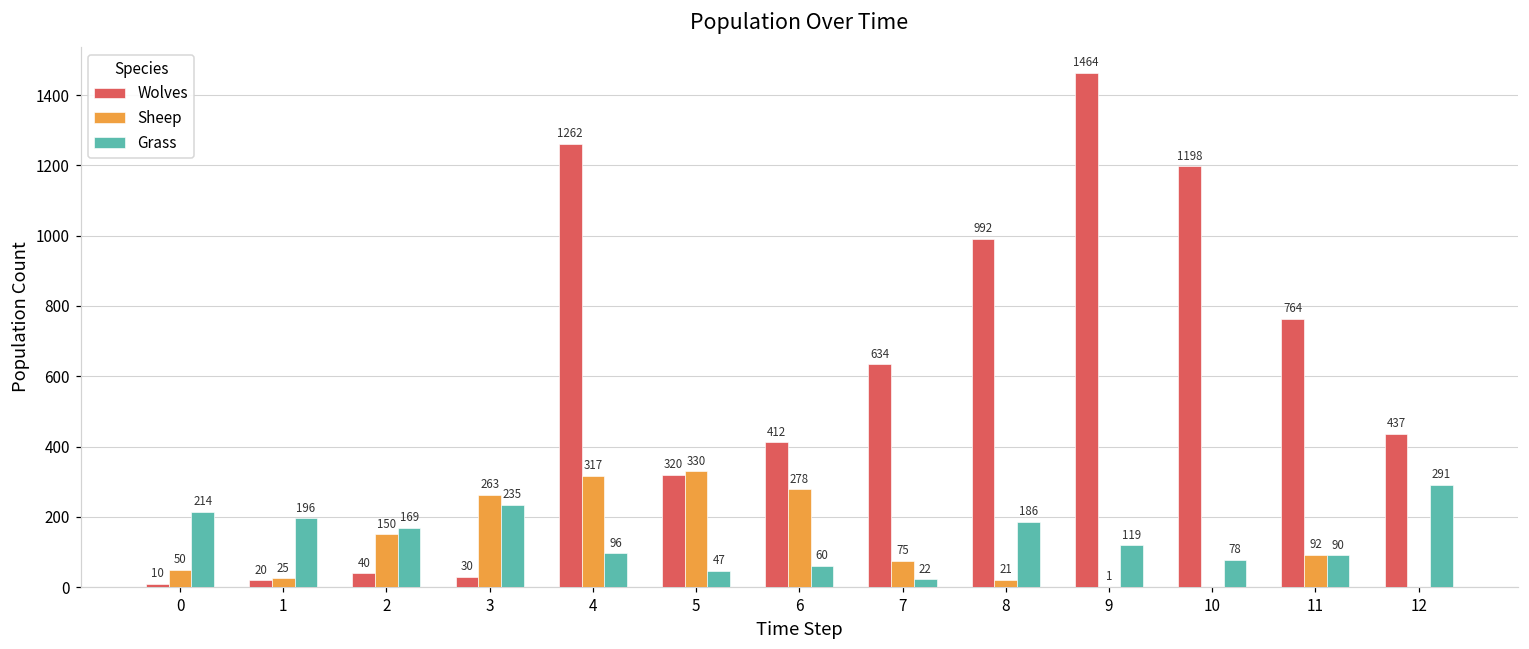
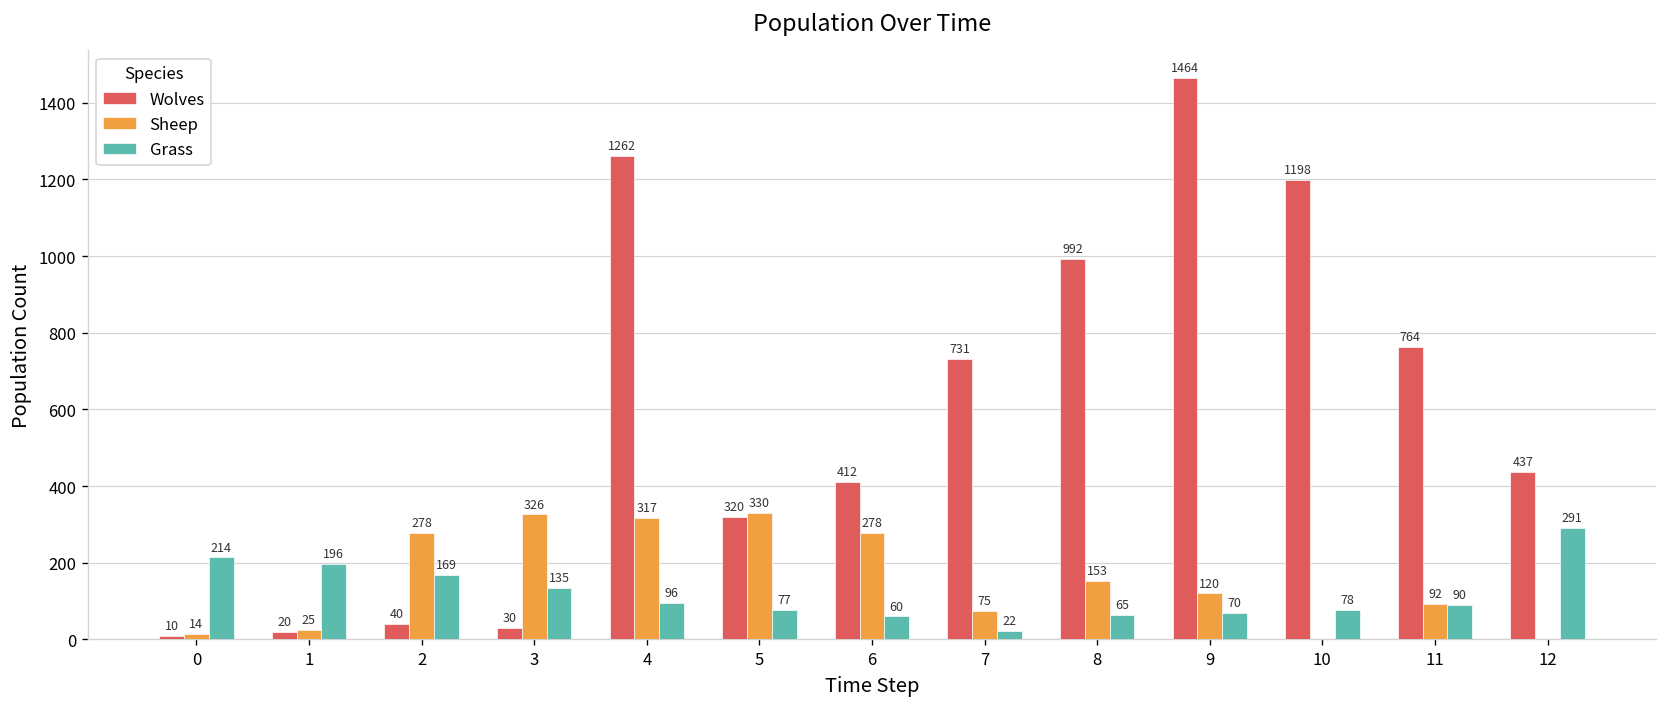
Sheep, 0: 50 -> 14
Sheep, 2: 150 -> 278
Sheep, 3: 263 -> 326
Grass, 3: 235 -> 135
Grass, 5: 47 -> 77
Wolves, 7: 634 -> 731
Sheep, 8: 21 -> 153
Grass, 8: 186 -> 65
Sheep, 9: 1 -> 120
Grass, 9: 119 -> 70
